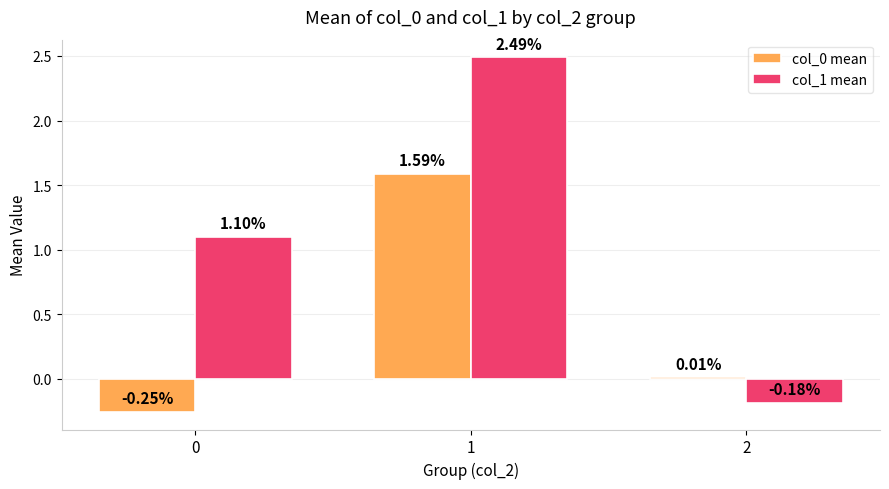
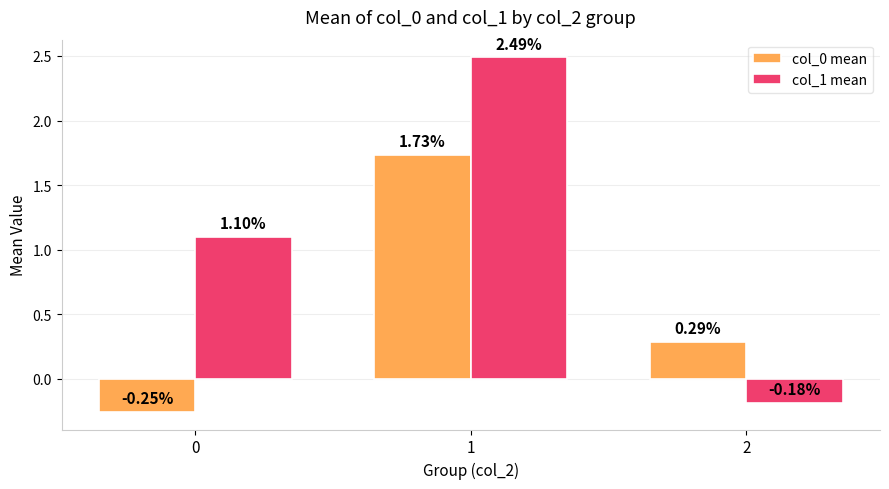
col_0 mean, 1: 1.59% -> 1.73%
col_0 mean, 2: 0.01% -> 0.29%
